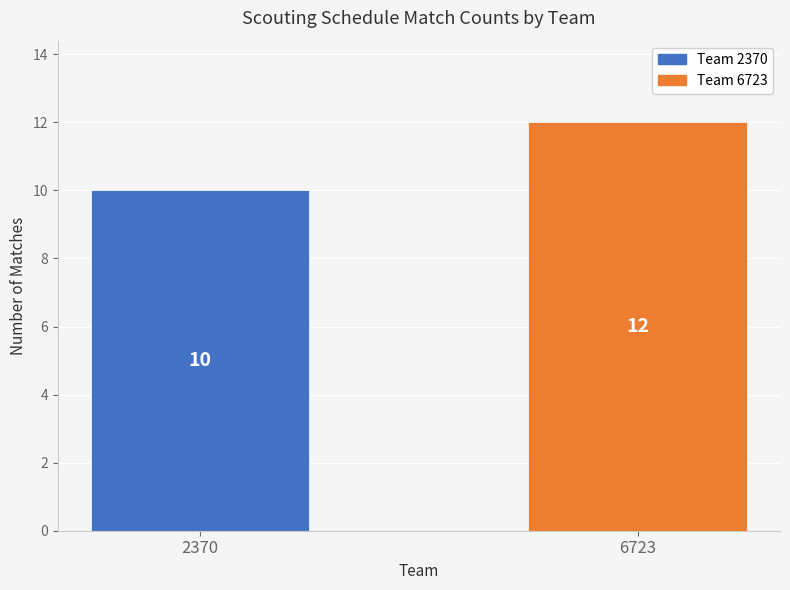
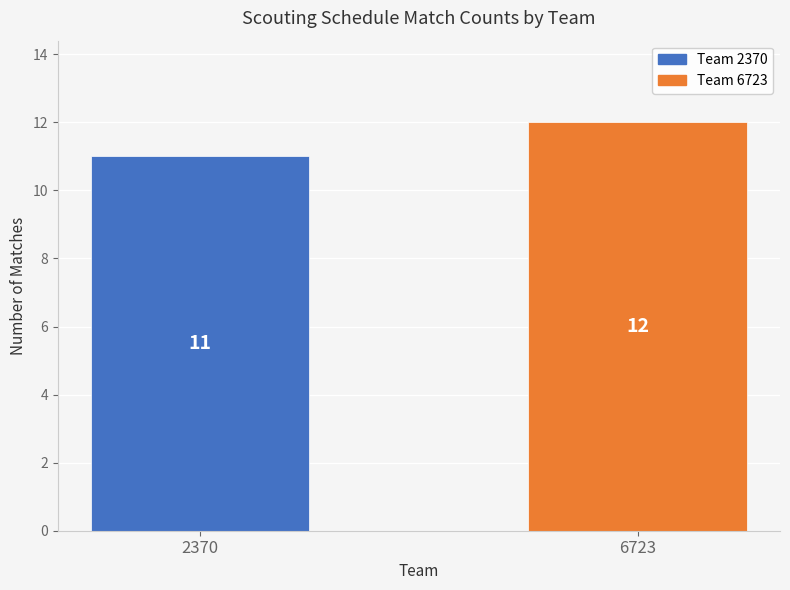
2370: 10 -> 11
